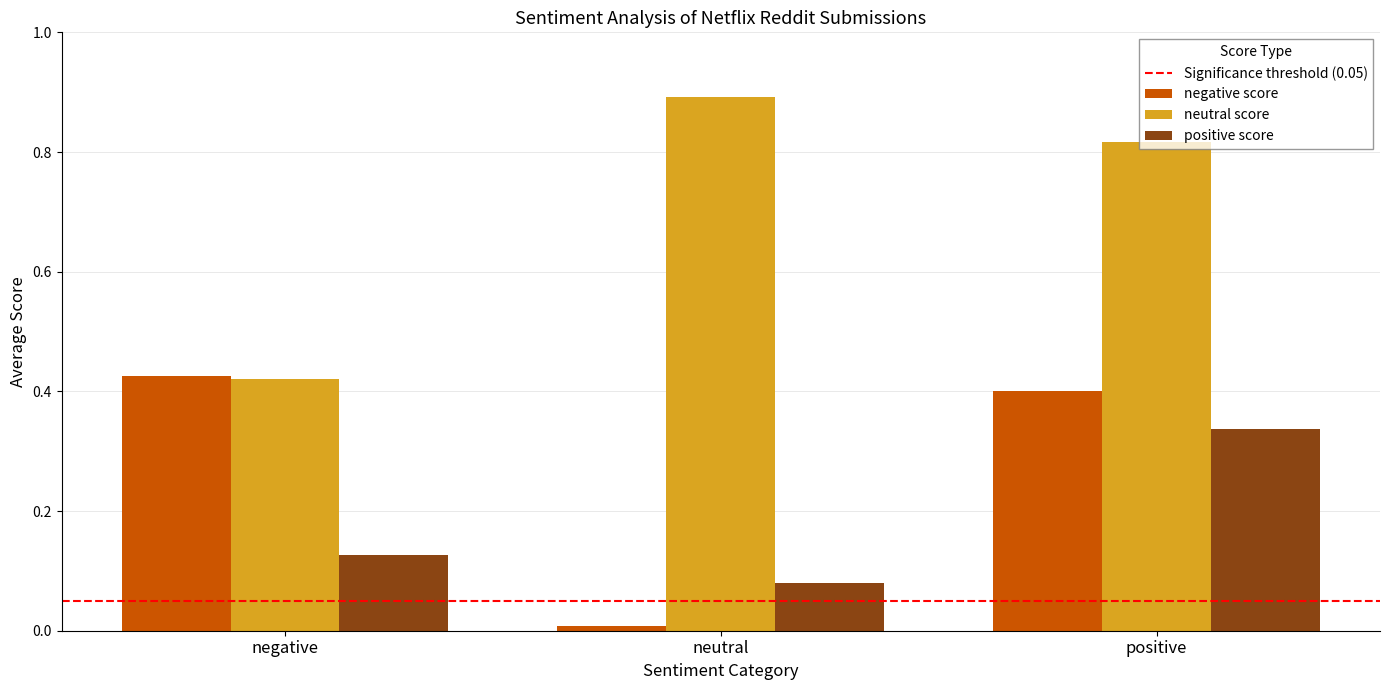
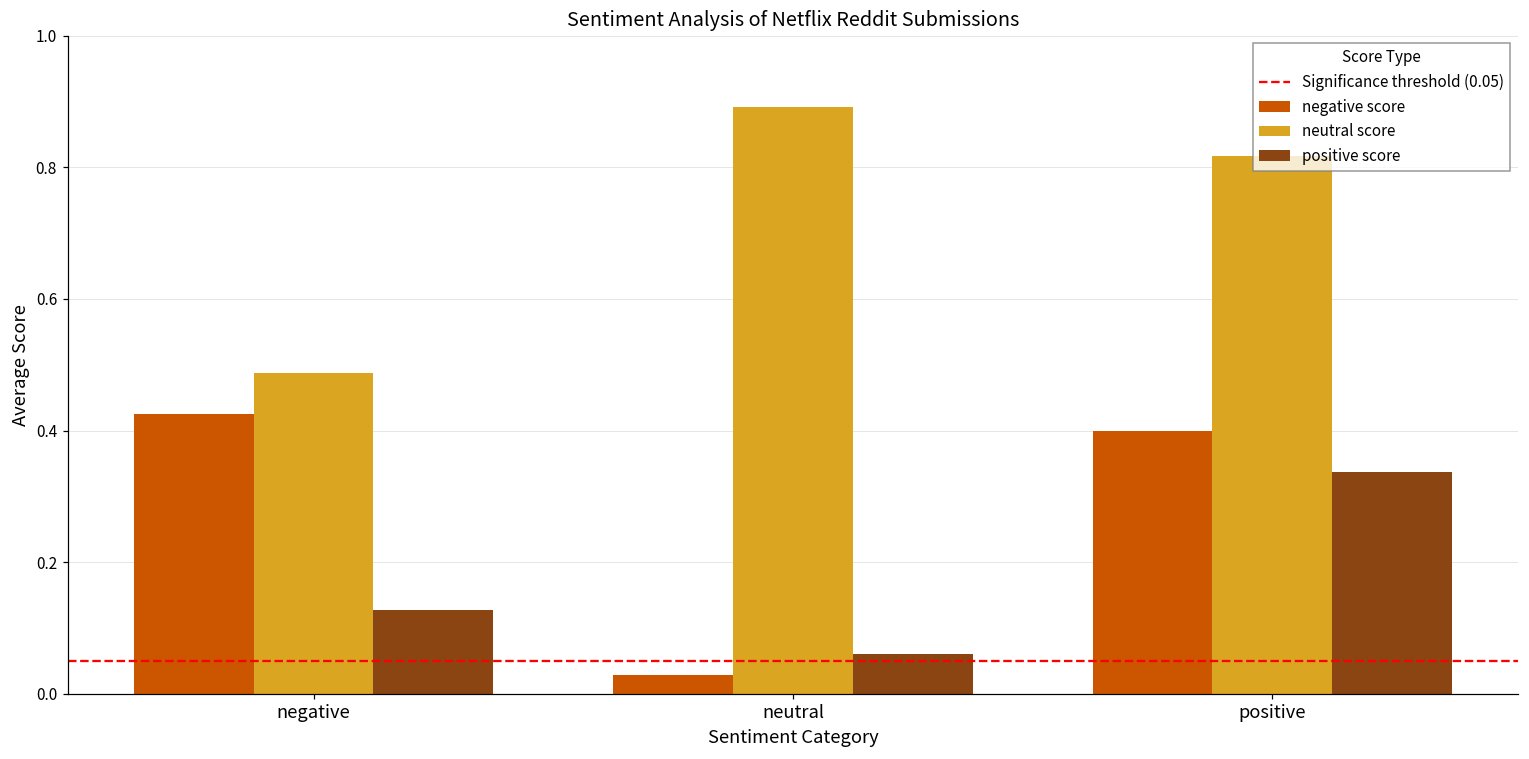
neutral score, negative: 0.42 -> 0.49
negative score, neutral: 0.01 -> 0.03
positive score, neutral: 0.08 -> 0.06
